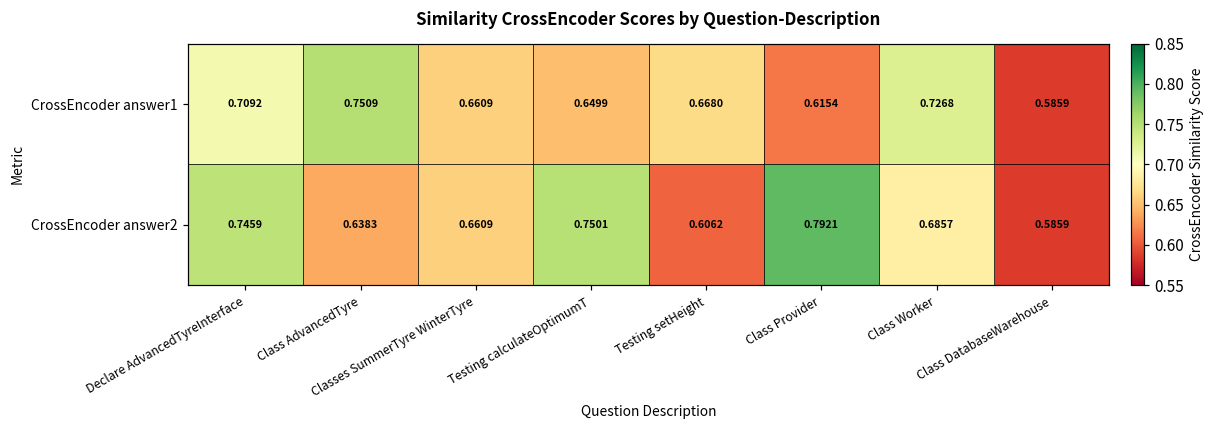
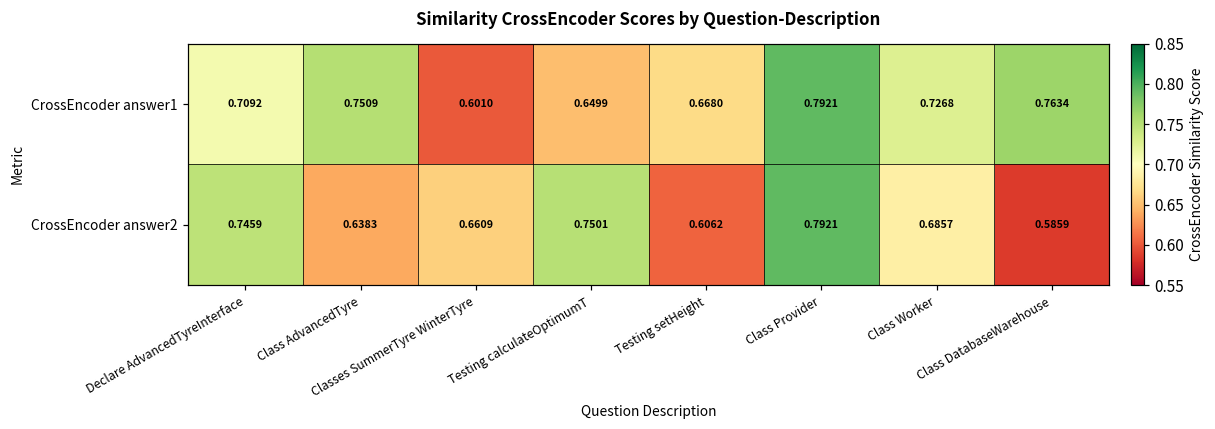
CrossEncoder answer1, Classes SummerTyre WinterTyre: 0.6609 -> 0.6010
CrossEncoder answer1, Class Provider: 0.6154 -> 0.7921
CrossEncoder answer1, Class DatabaseWarehouse: 0.5859 -> 0.7634
